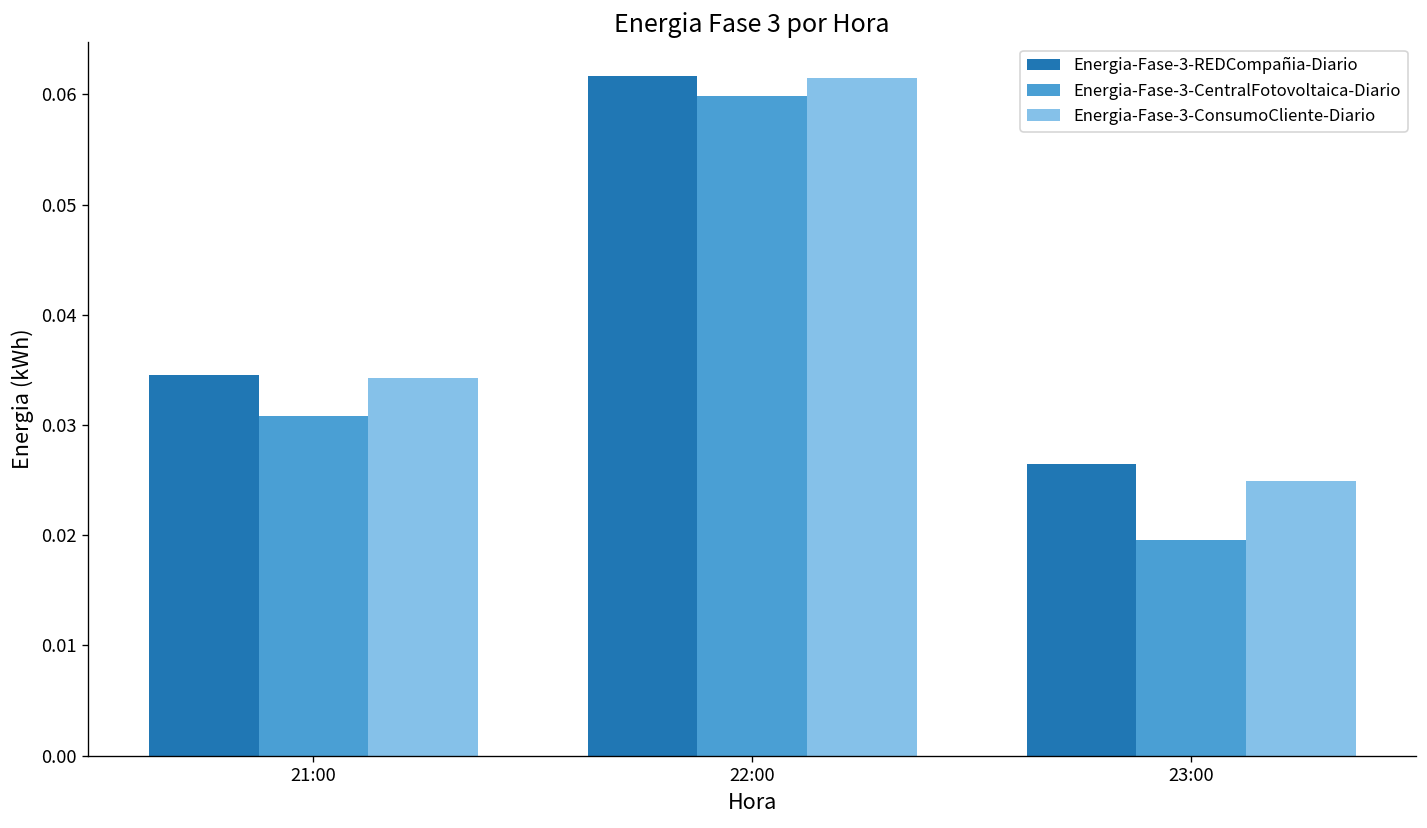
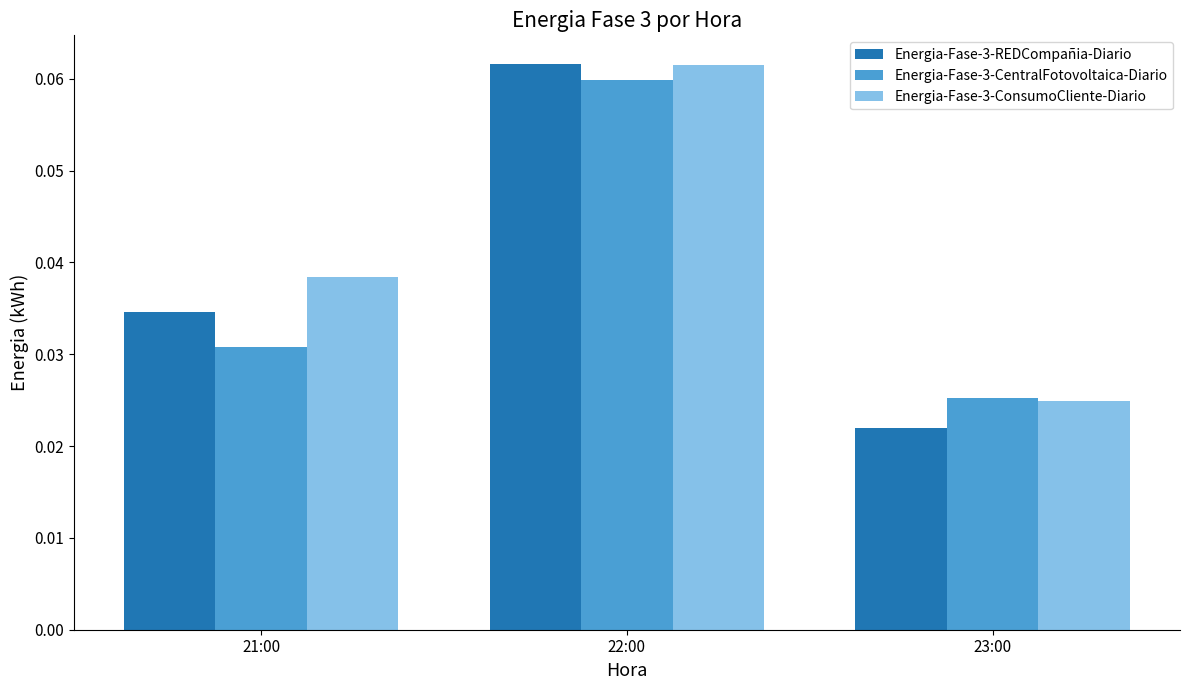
Energia-Fase-3-ConsumoCliente-Diario, 21:00: 0.034 -> 0.038
Energia-Fase-3-REDCompañia-Diario, 23:00: 0.026 -> 0.022
Energia-Fase-3-CentralFotovoltaica-Diario, 23:00: 0.020 -> 0.025
